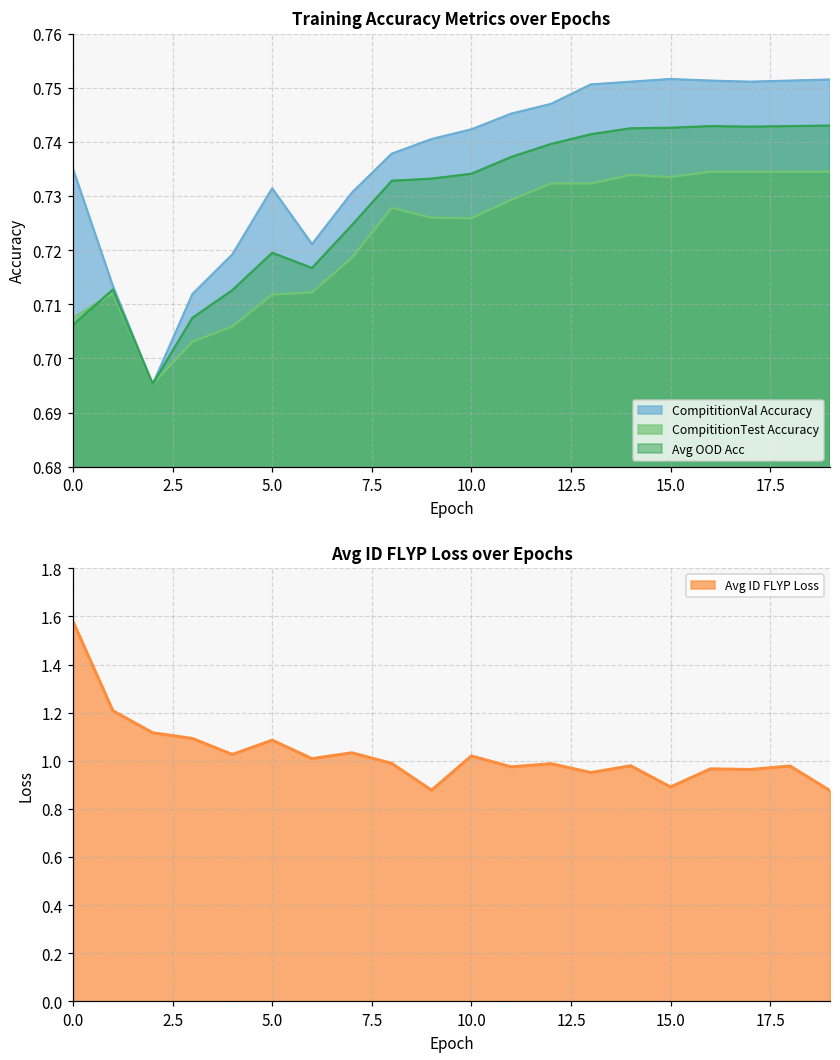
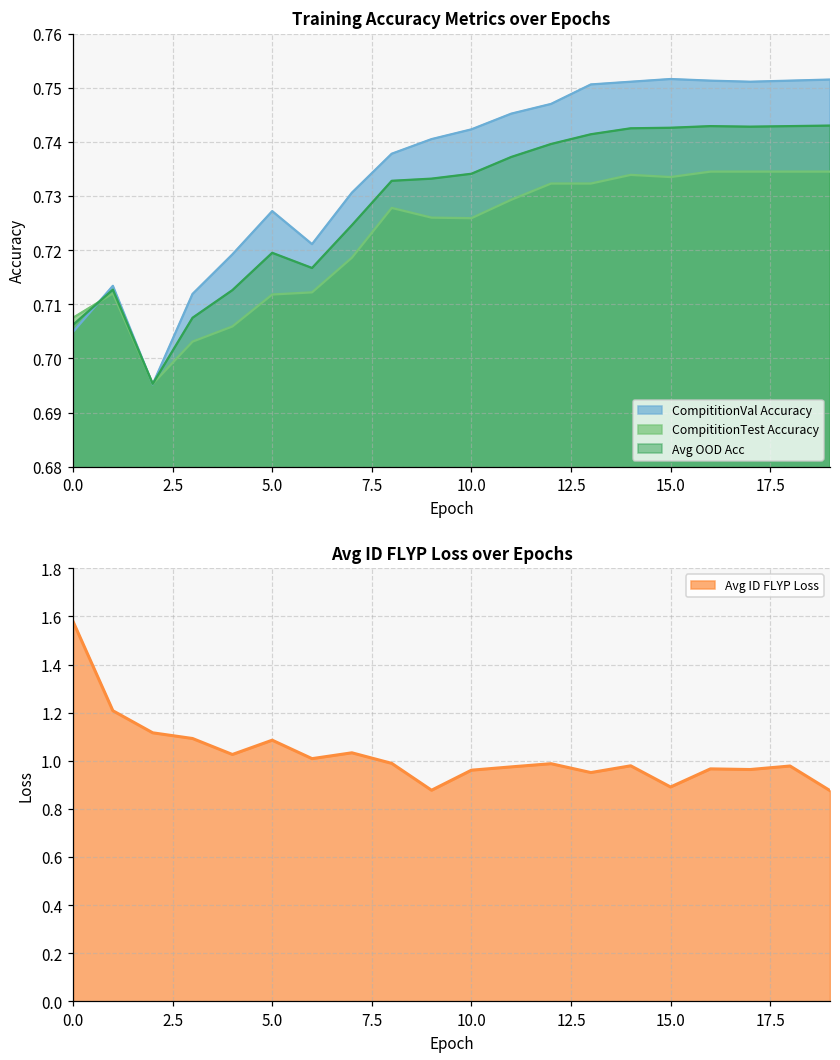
Training Accuracy Metrics over Epochs, CompititionVal Accuracy, 0.0: 0.735 -> 0.705
Training Accuracy Metrics over Epochs, CompititionVal Accuracy, 5.0: 0.731 -> 0.727
Avg ID FLYP Loss over Epochs, 10.0: 1.02 -> 0.96
